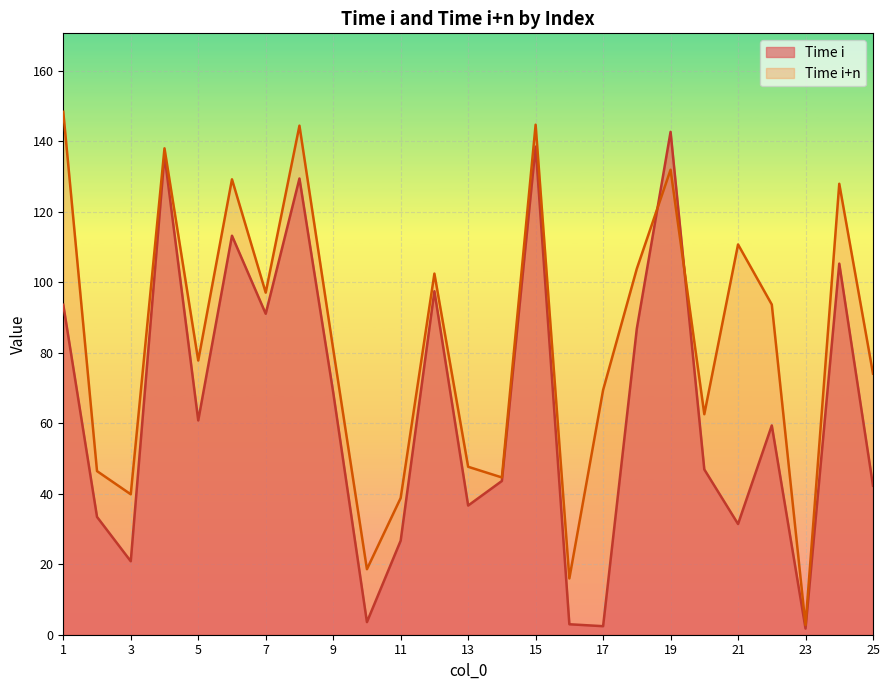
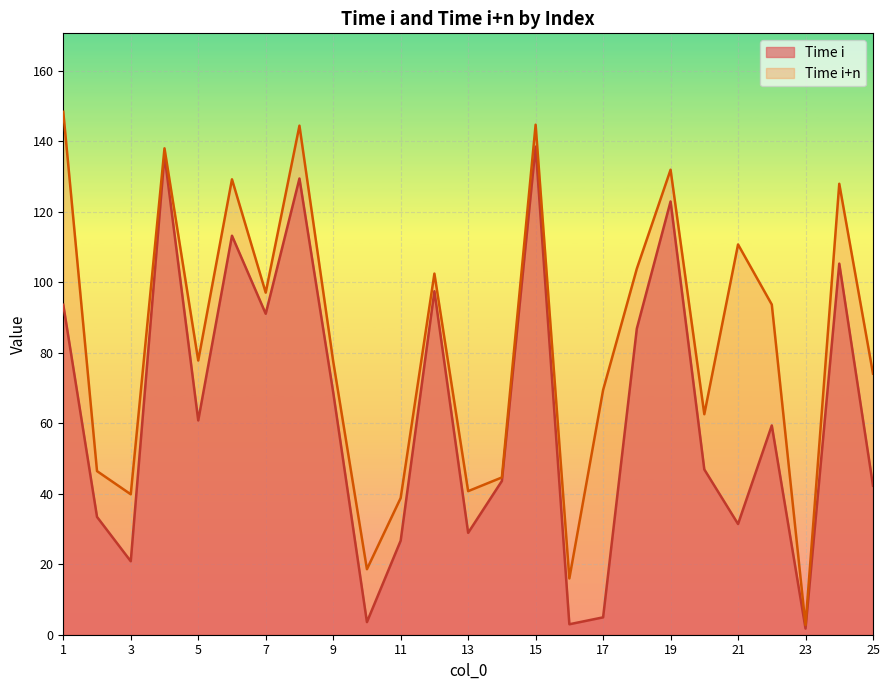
Time i+n, 9: 81 -> 78
Time i, 13: 37 -> 29
Time i+n, 13: 48 -> 41
Time i, 17: 2 -> 5
Time i, 19: 143 -> 123
